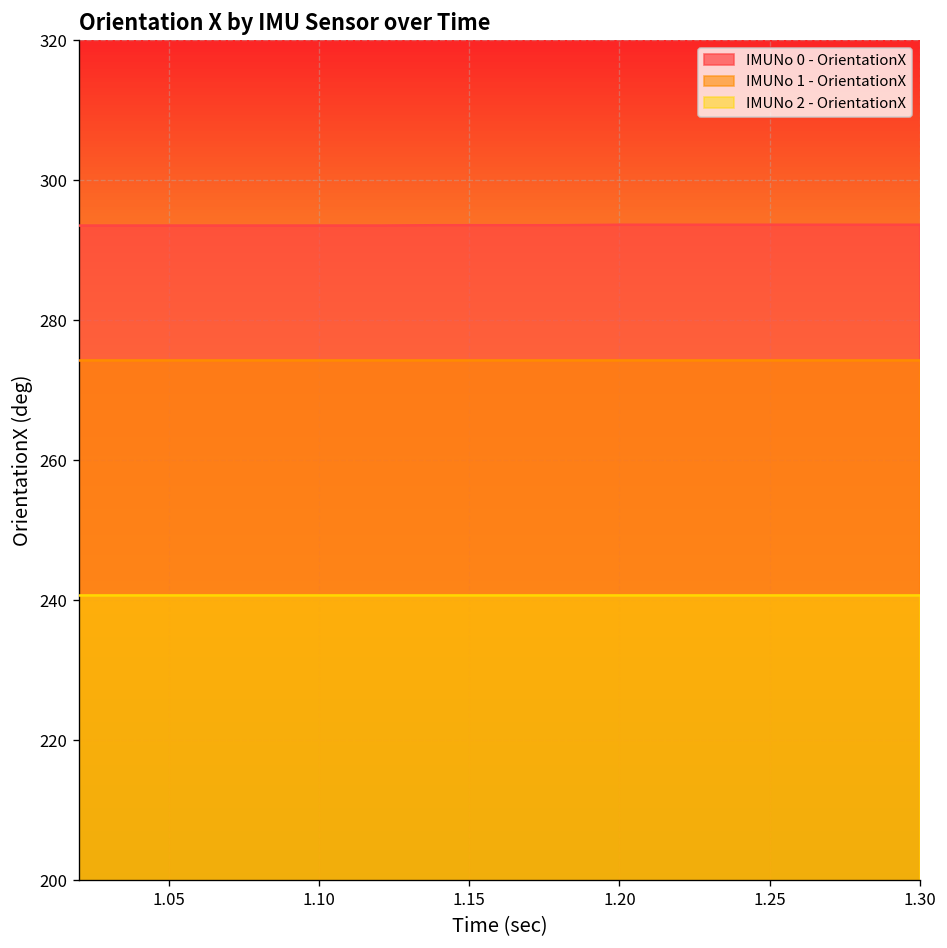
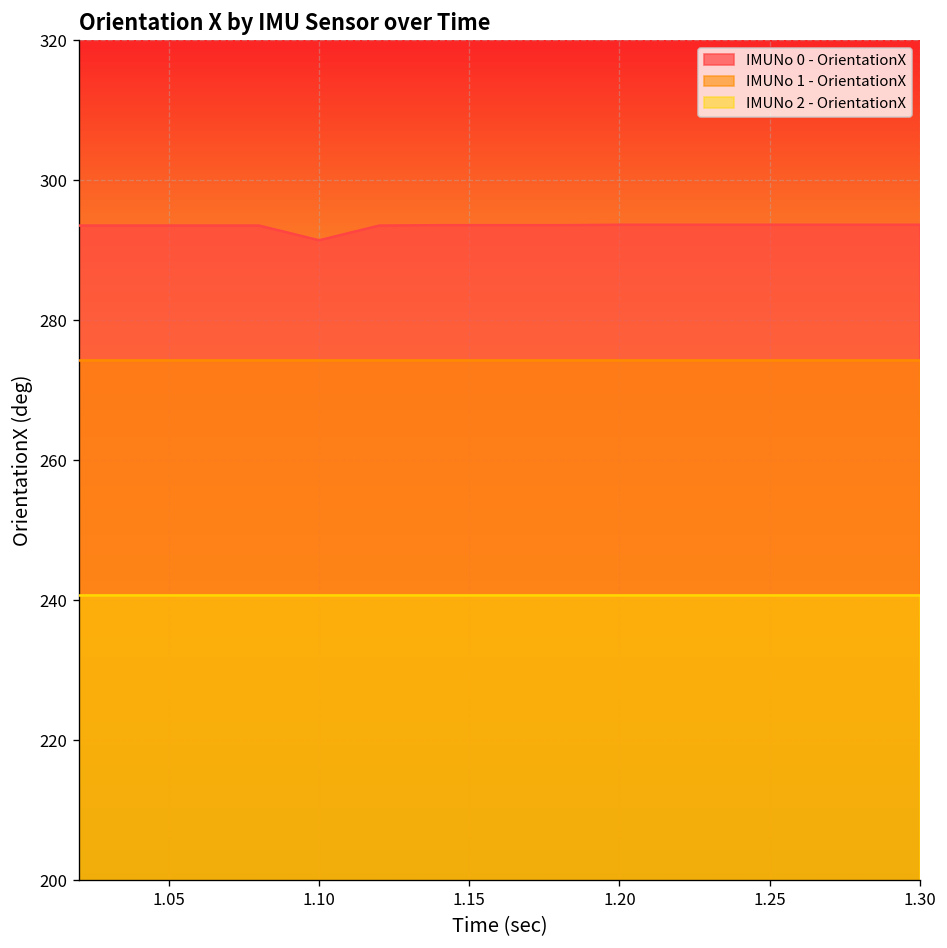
IMUNo 0 - OrientationX, 1.10: 294 -> 291
